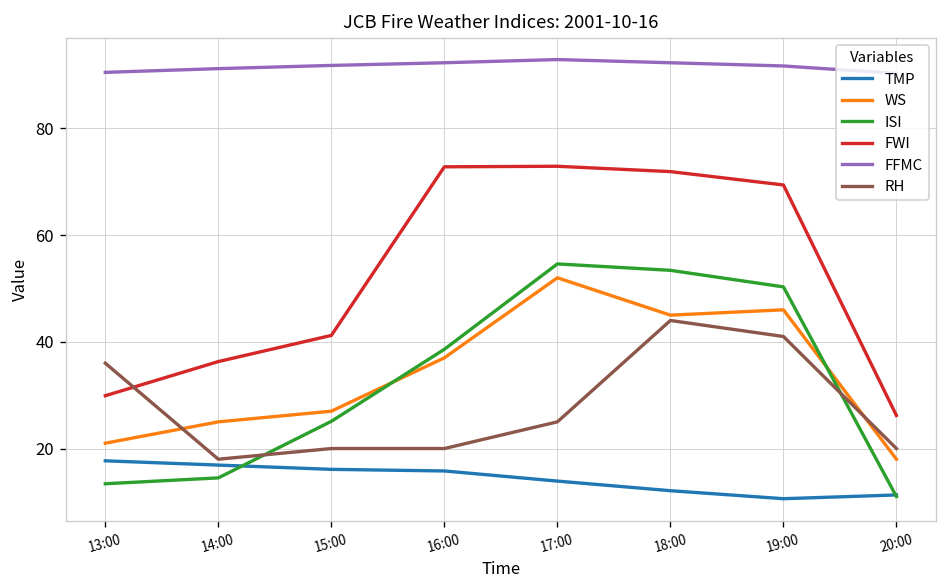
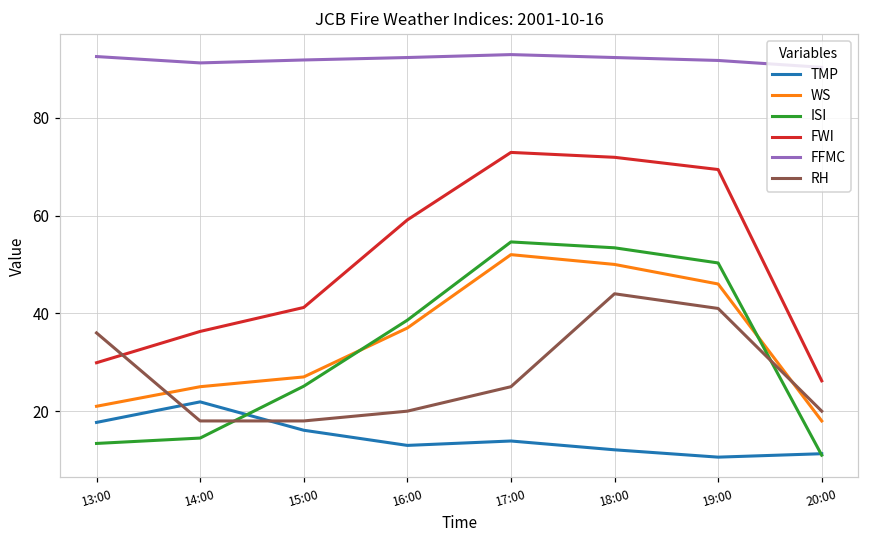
FFMC, 13:00: 91 -> 93
TMP, 14:00: 17 -> 22
RH, 15:00: 20 -> 18
TMP, 16:00: 16 -> 13
FWI, 16:00: 73 -> 59
WS, 18:00: 45 -> 50
